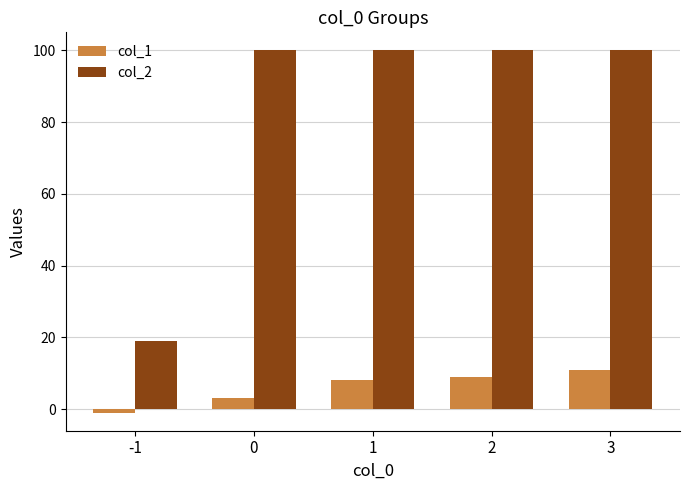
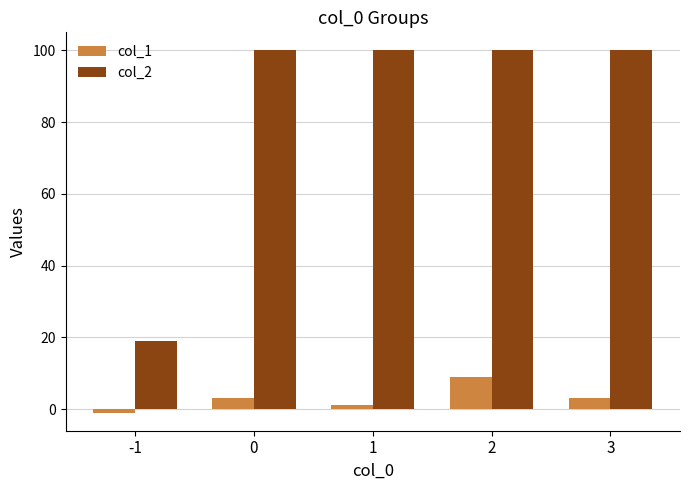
col_1, 1: 8 -> 1
col_1, 3: 11 -> 3
